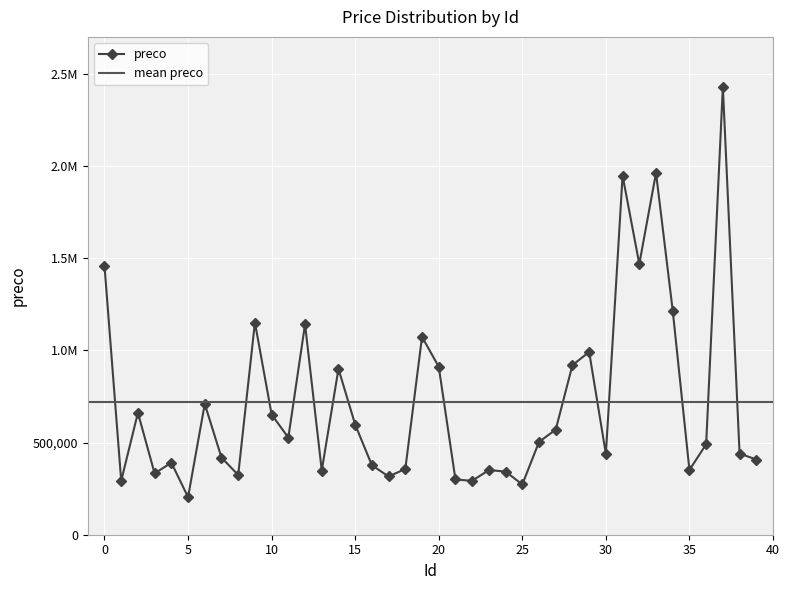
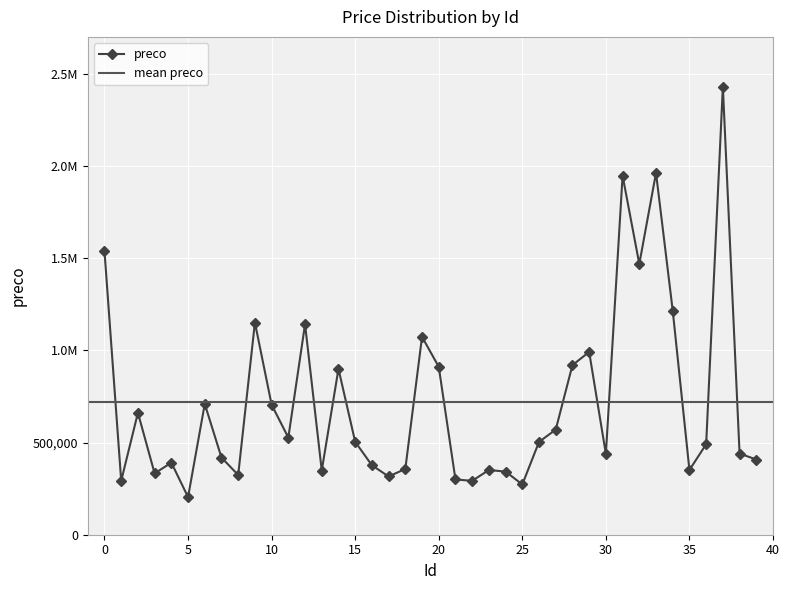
0: 1,460,000 -> 1,540,000
10: 650,000 -> 700,000
15: 600,000 -> 500,000
